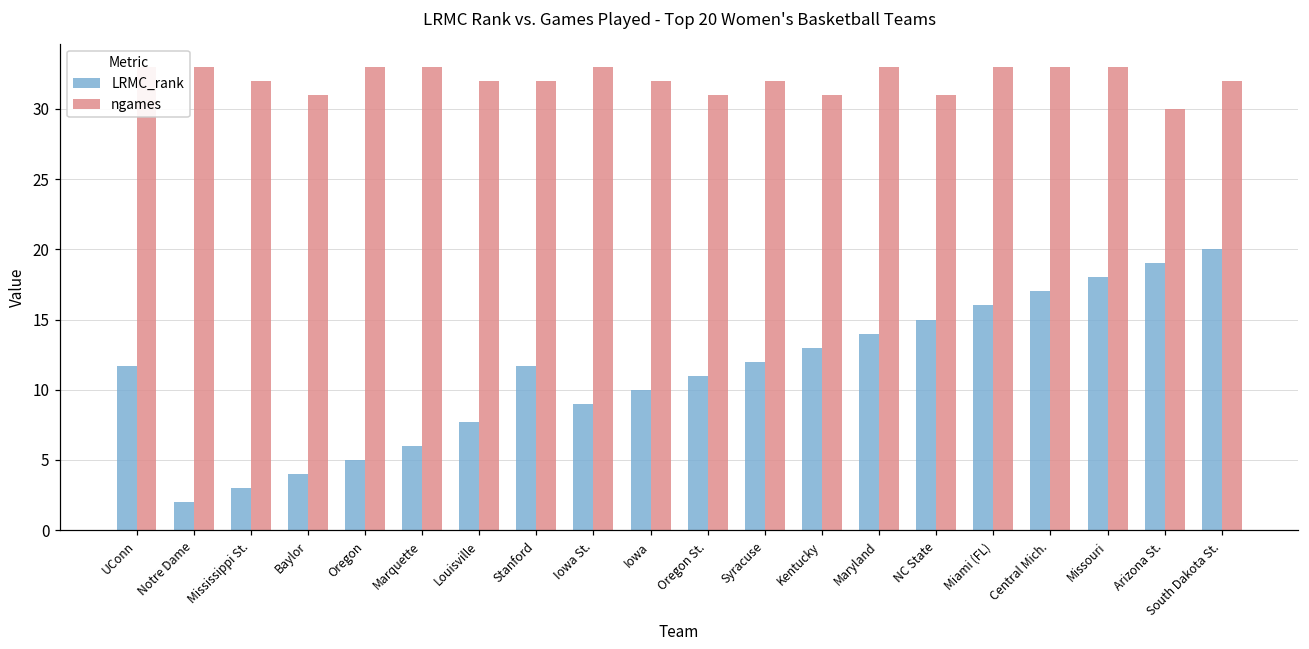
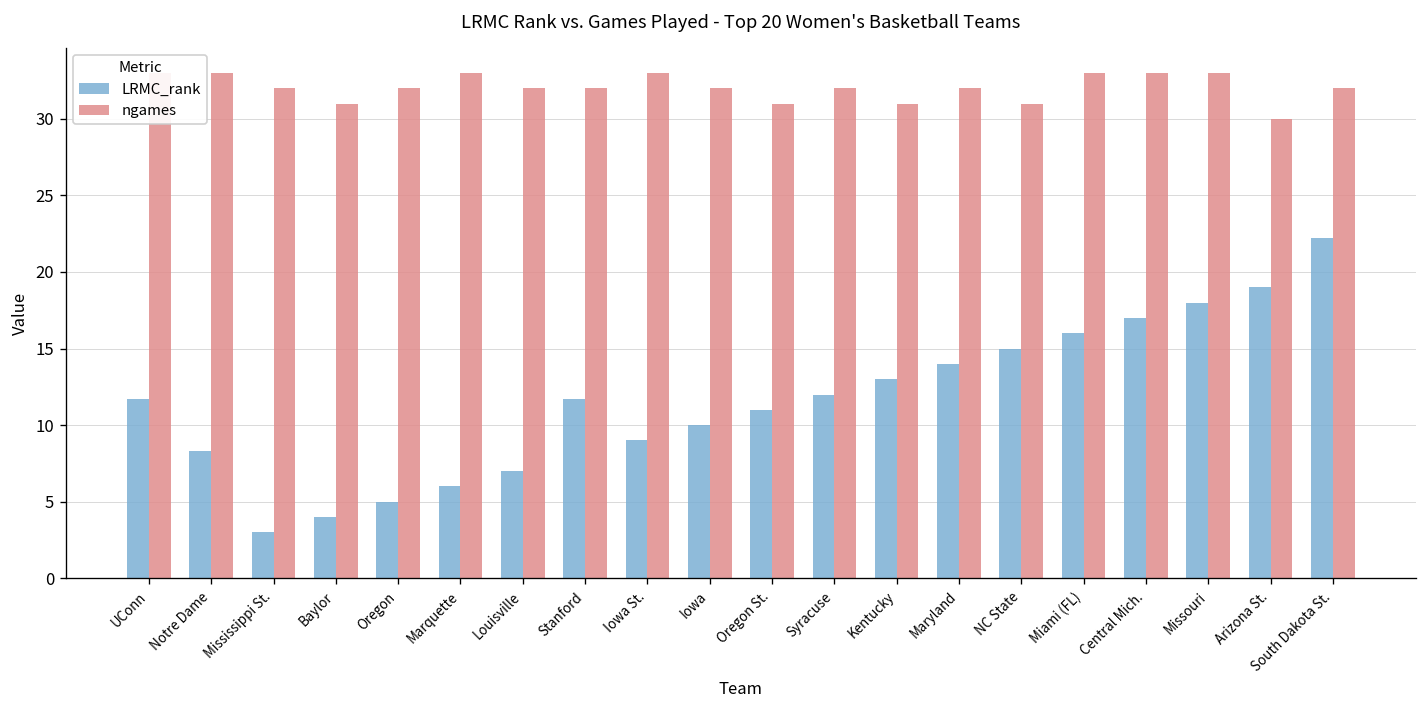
LRMC_rank, Notre Dame: 2.0 -> 8.3
ngames, Oregon: 33 -> 32
LRMC_rank, Louisville: 7.7 -> 7.0
ngames, Maryland: 33 -> 32
LRMC_rank, South Dakota St.: 20.0 -> 22.2
